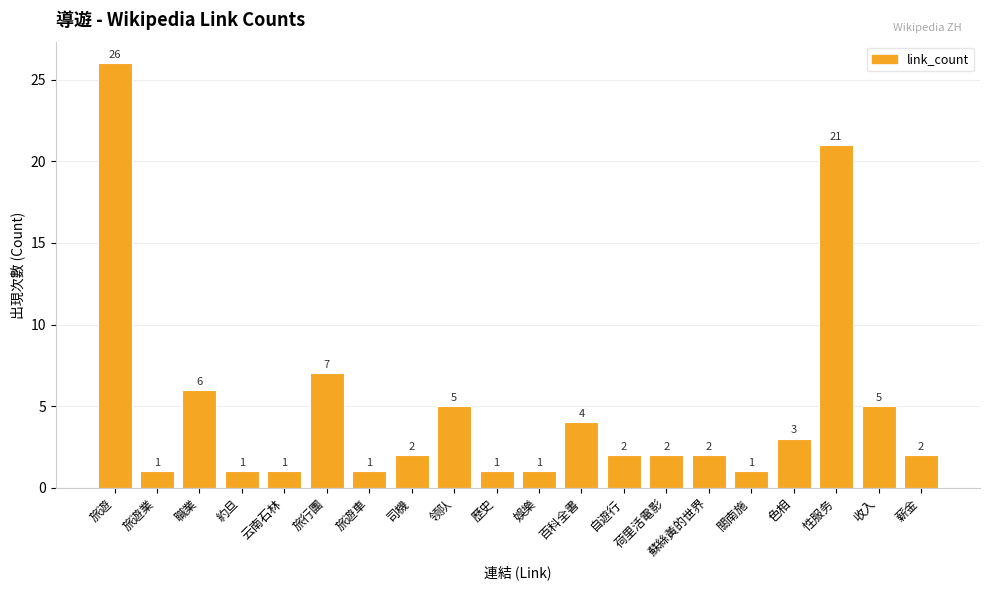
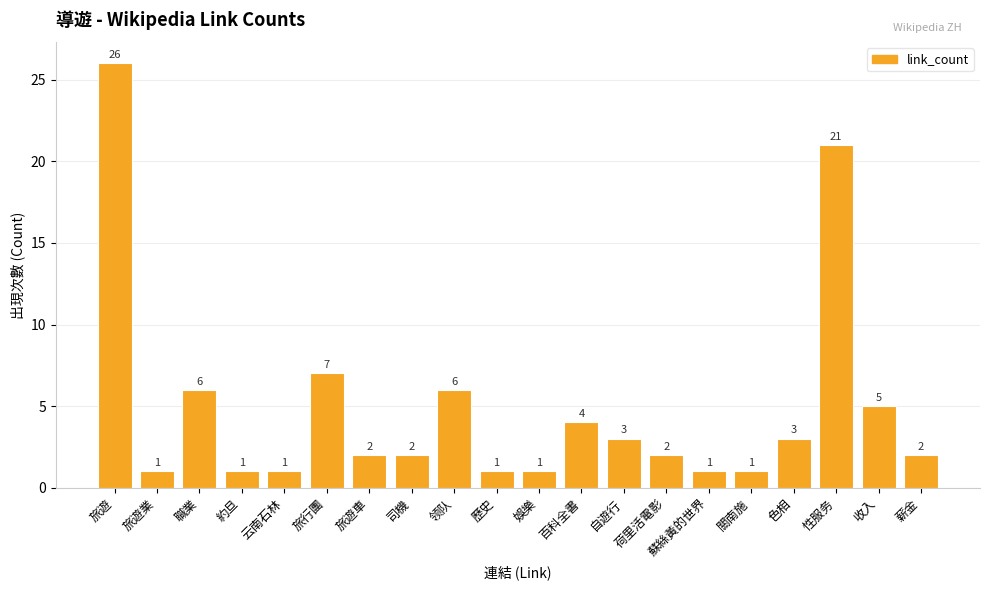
旅遊車: 1 -> 2
领队: 5 -> 6
自遊行: 2 -> 3
蘇絲黃的世界: 2 -> 1
